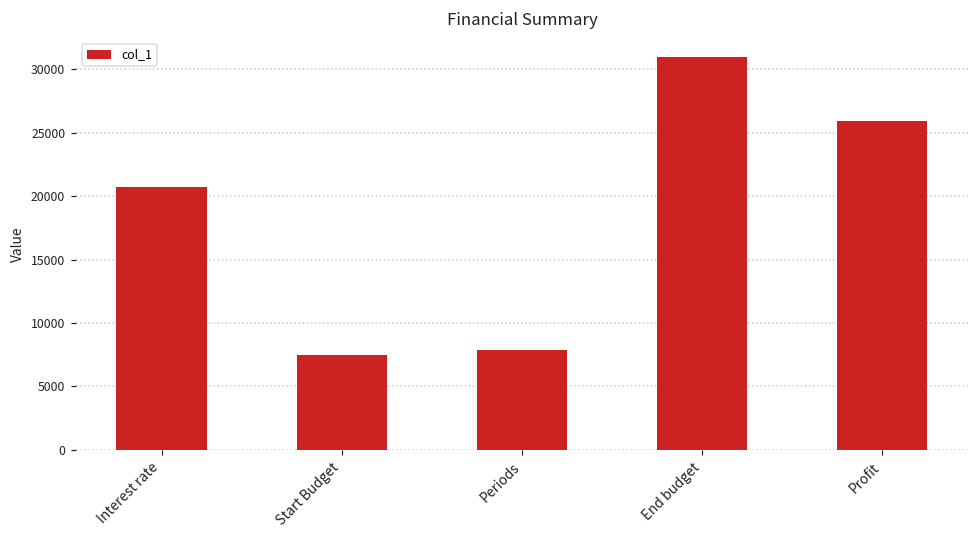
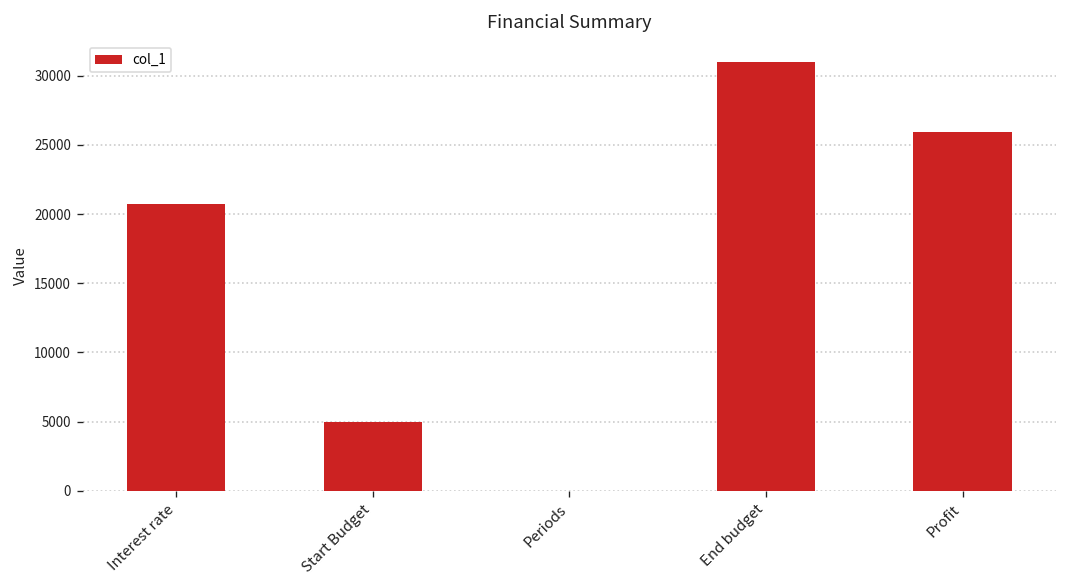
Start Budget: 7500 -> 5000
Periods: 7900 -> 0
